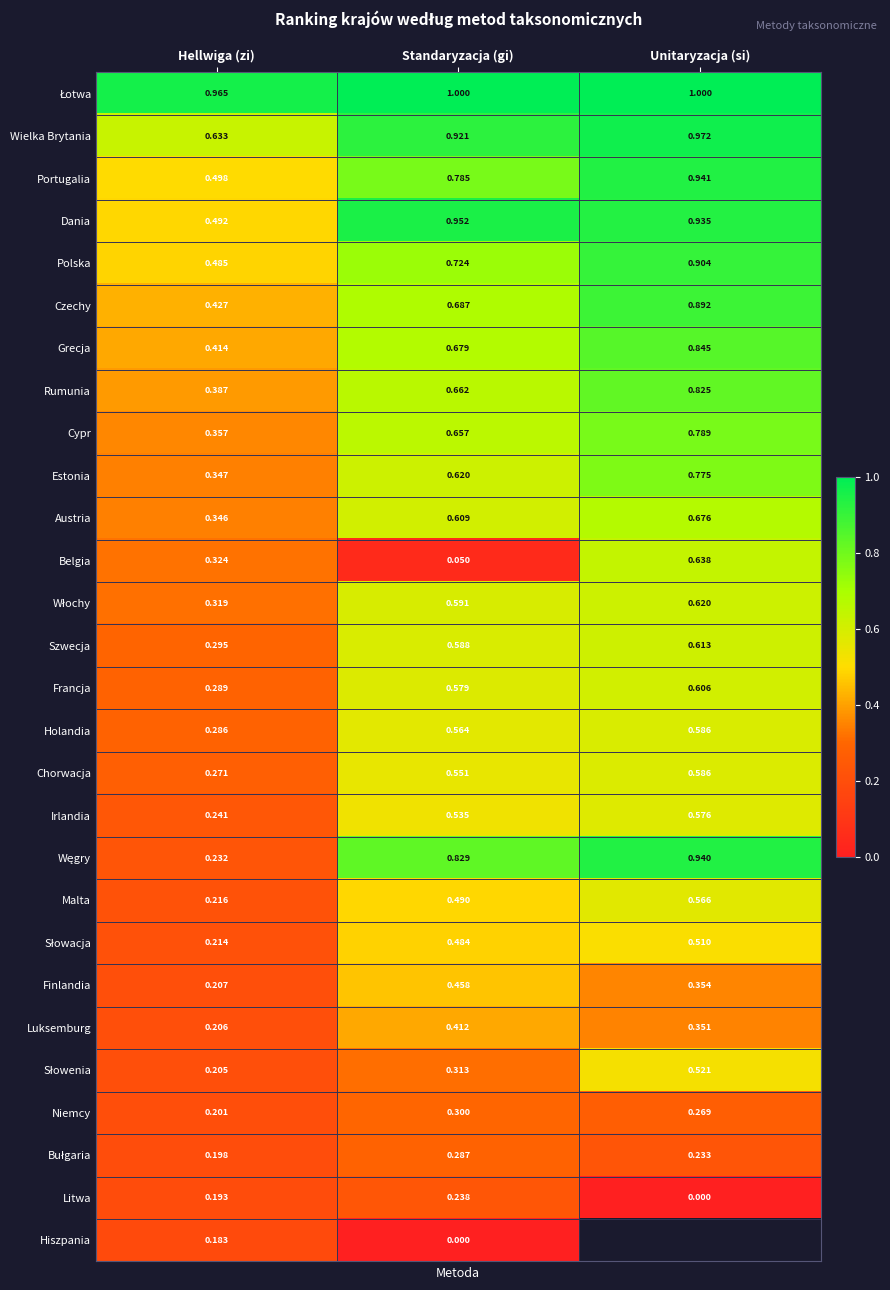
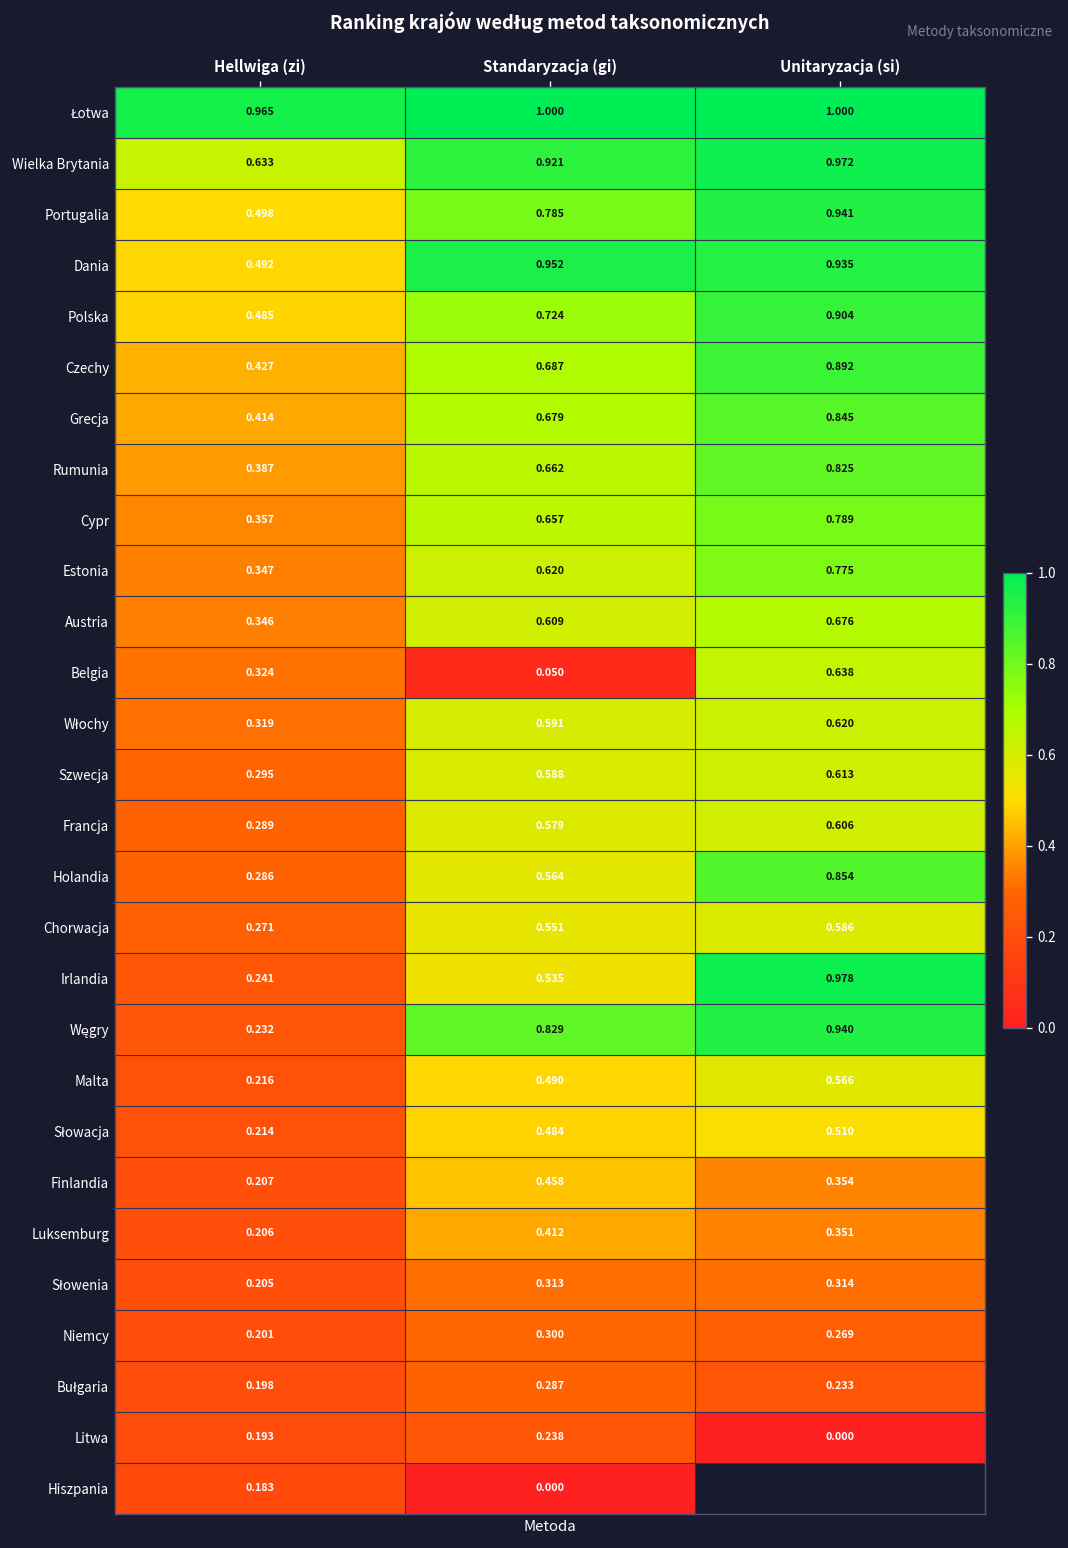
Holandia, Unitaryzacja (si): 0.586 -> 0.854
Irlandia, Unitaryzacja (si): 0.576 -> 0.978
Słowenia, Unitaryzacja (si): 0.521 -> 0.314
